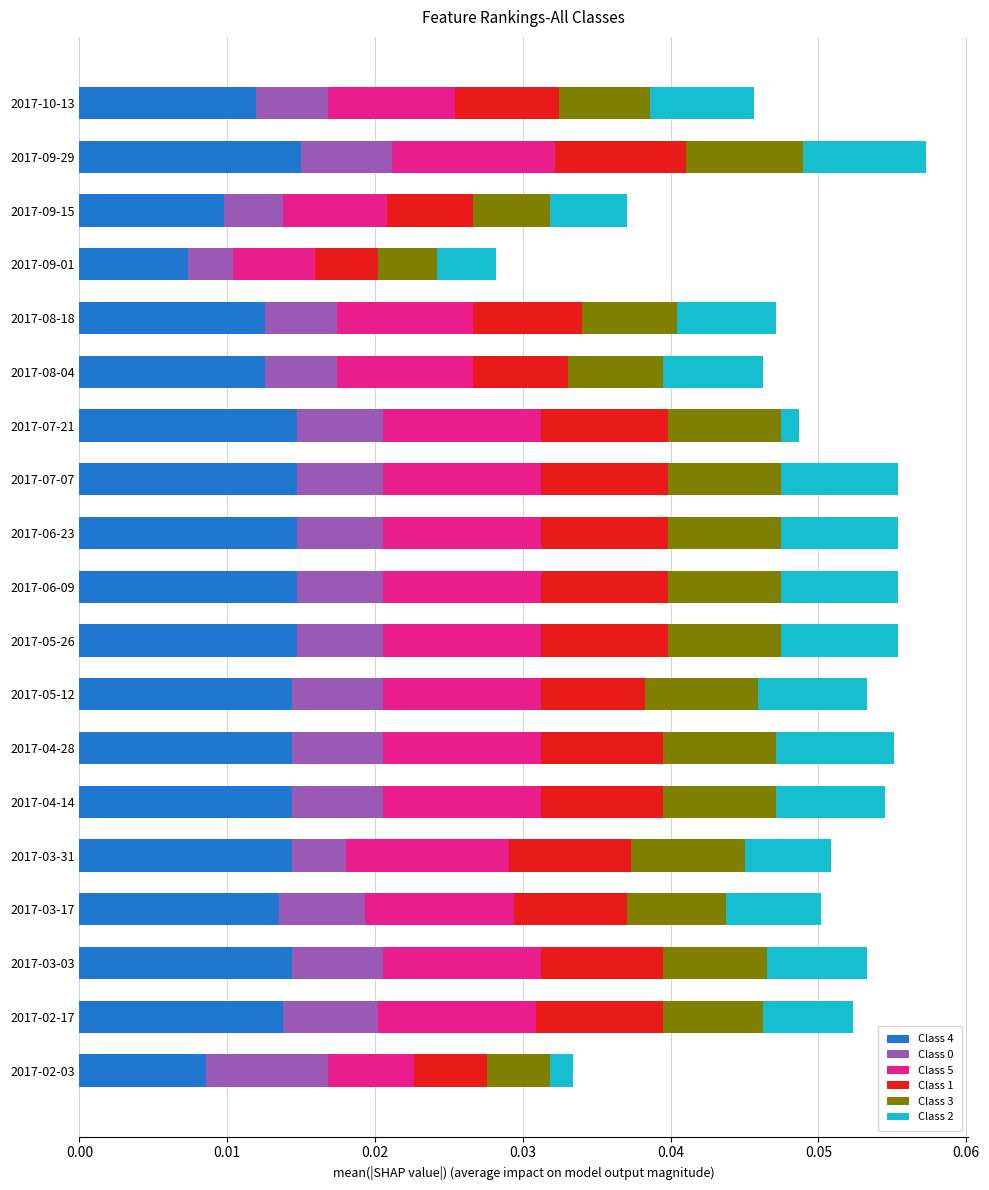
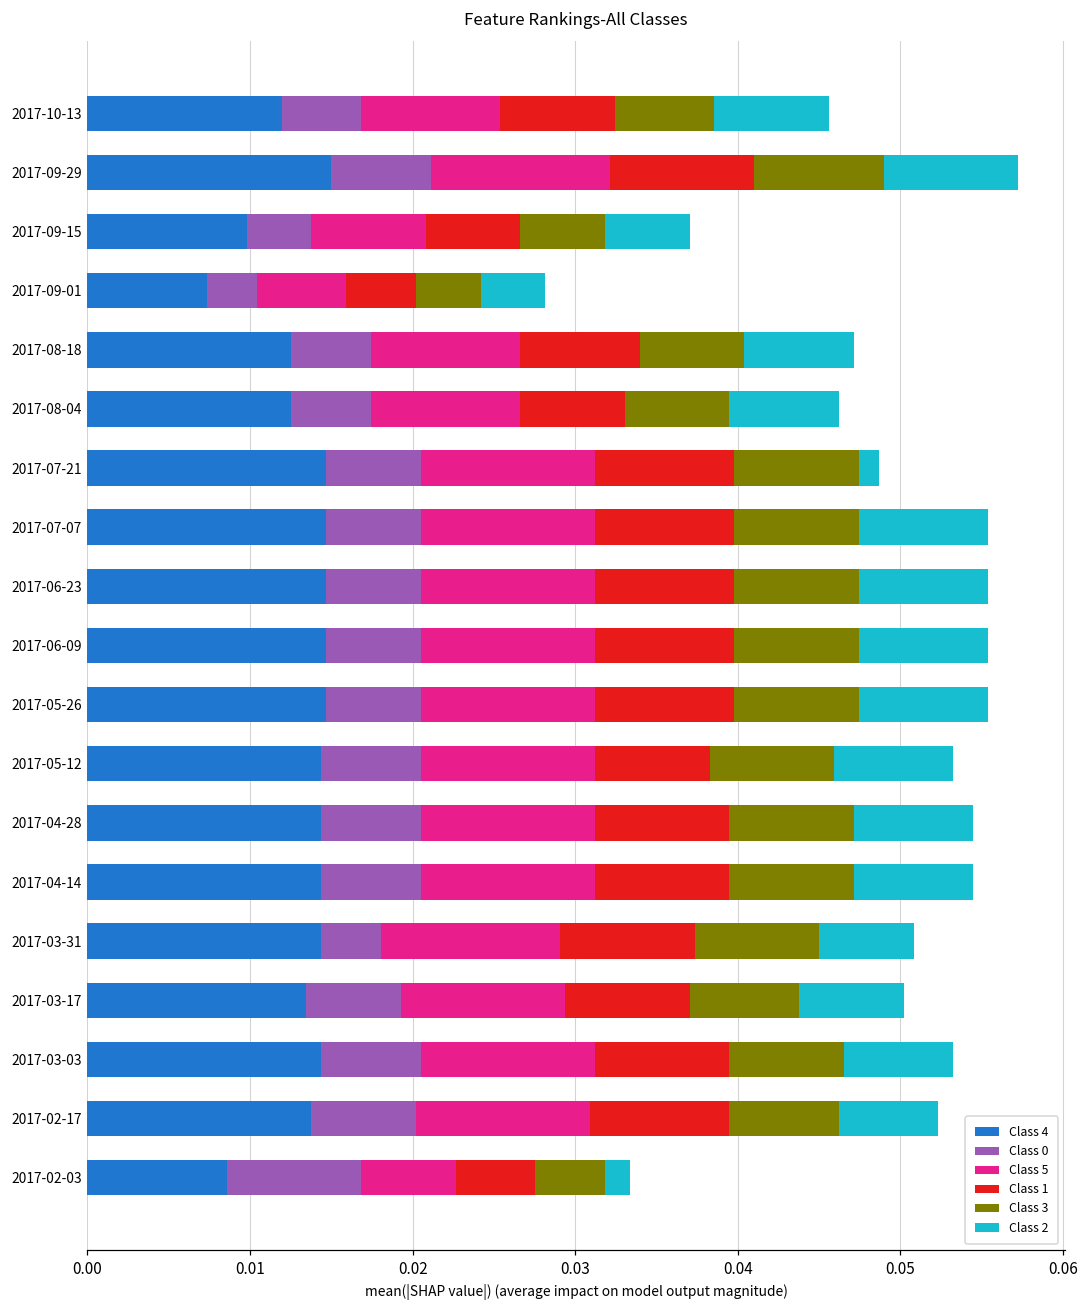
Class 2, 2017-04-28: 0.0080 -> 0.0073
